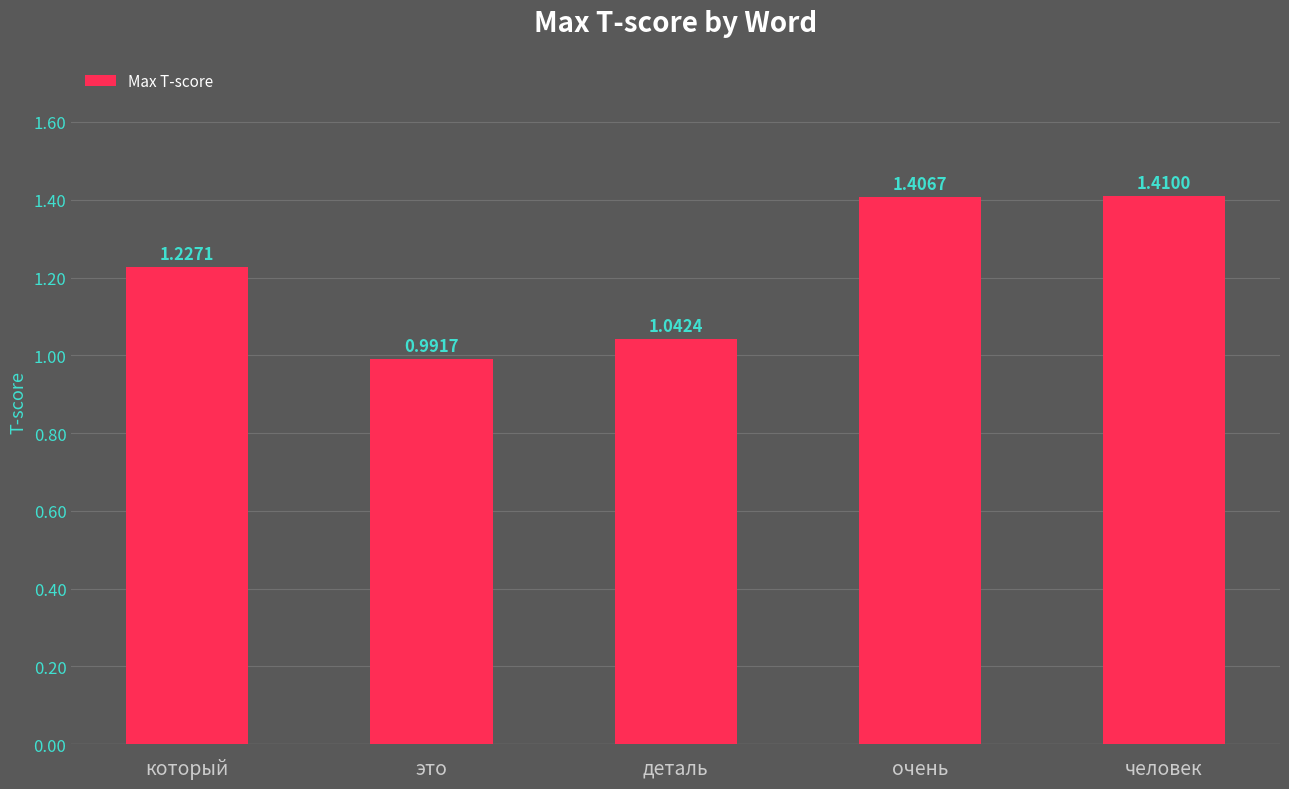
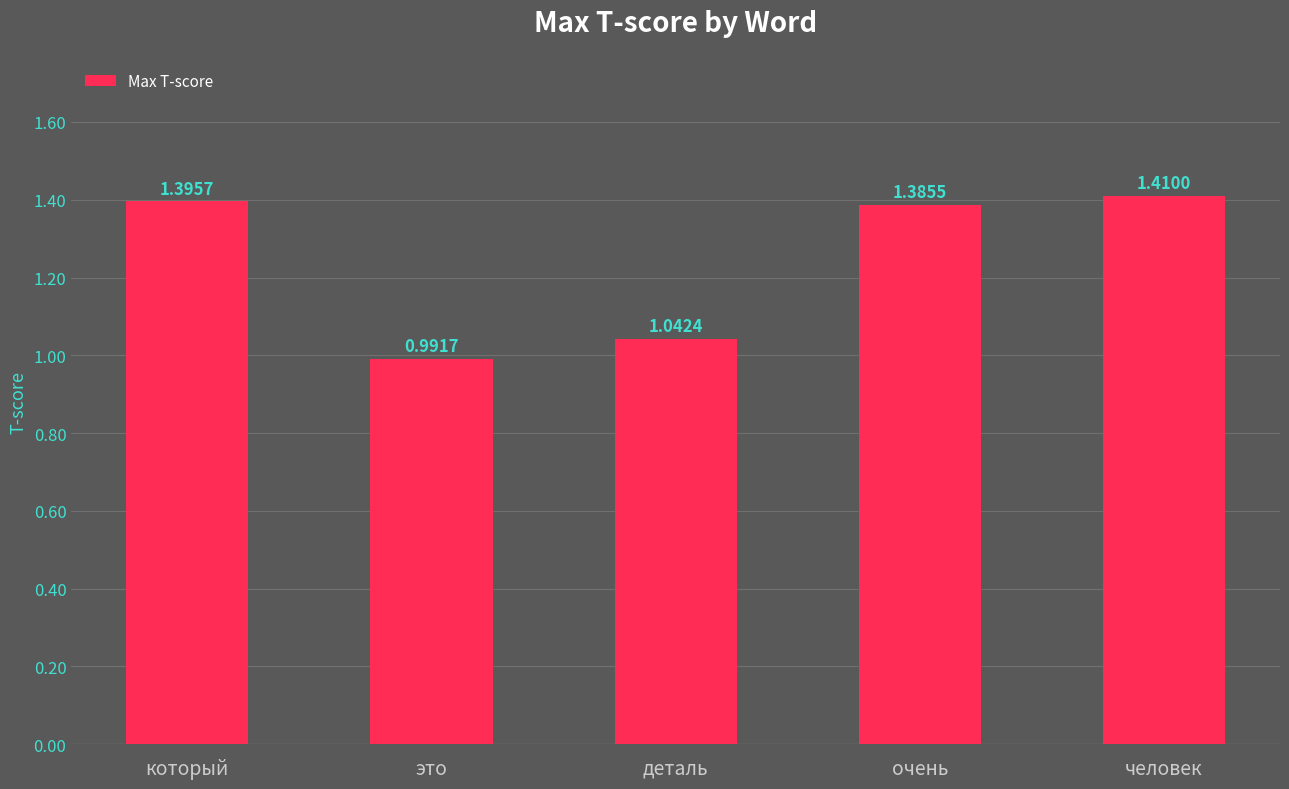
который: 1.2271 -> 1.3957
очень: 1.4067 -> 1.3855
